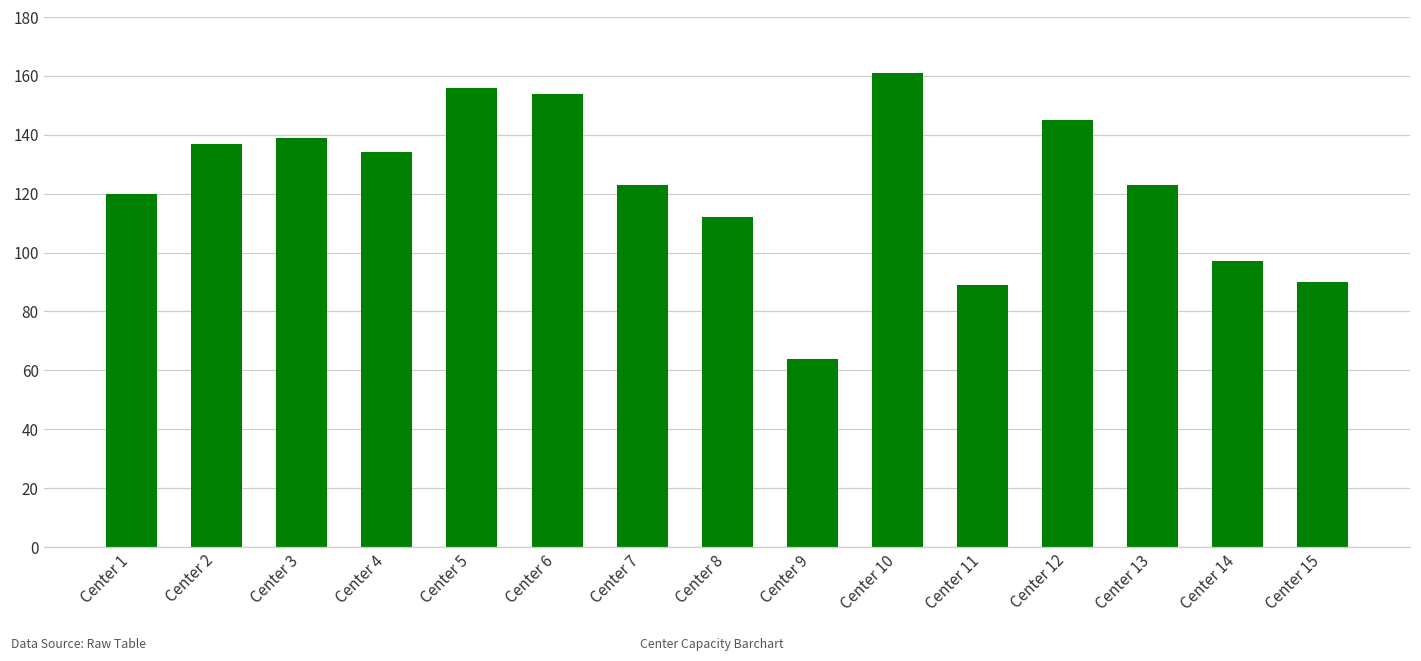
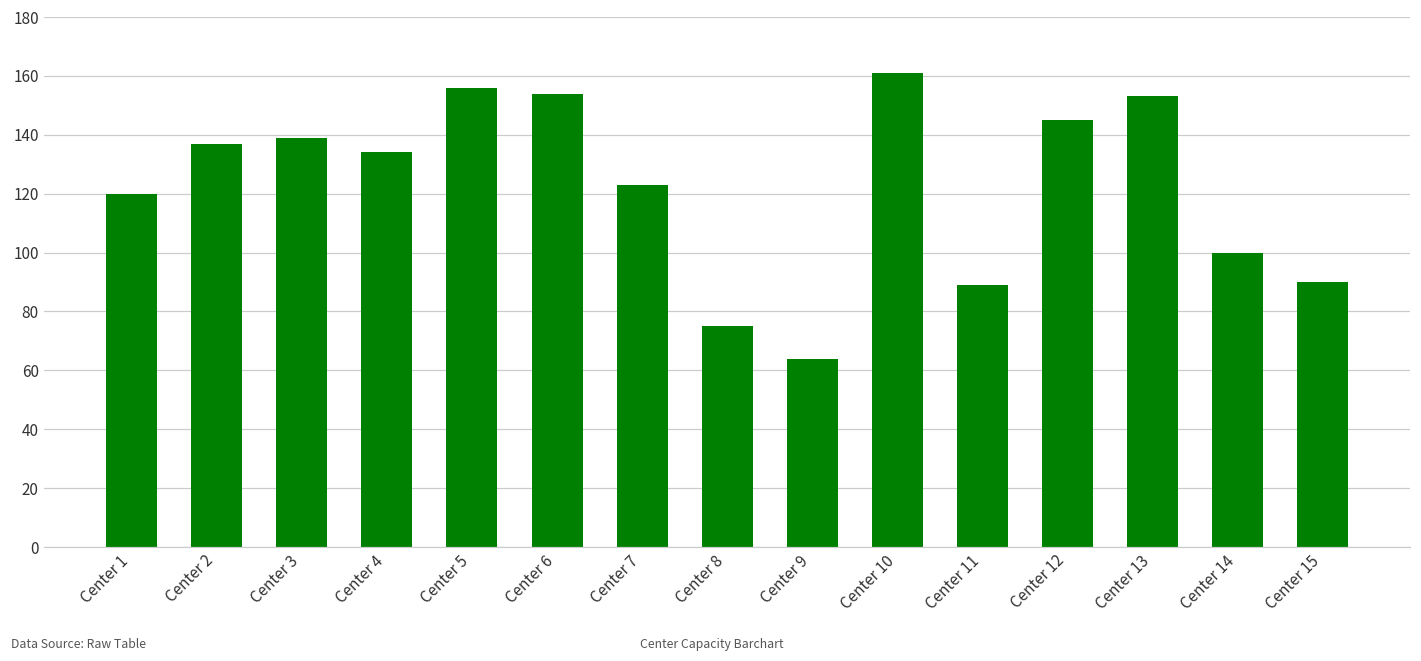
Center 8: 112 -> 75
Center 13: 123 -> 153
Center 14: 97 -> 100
